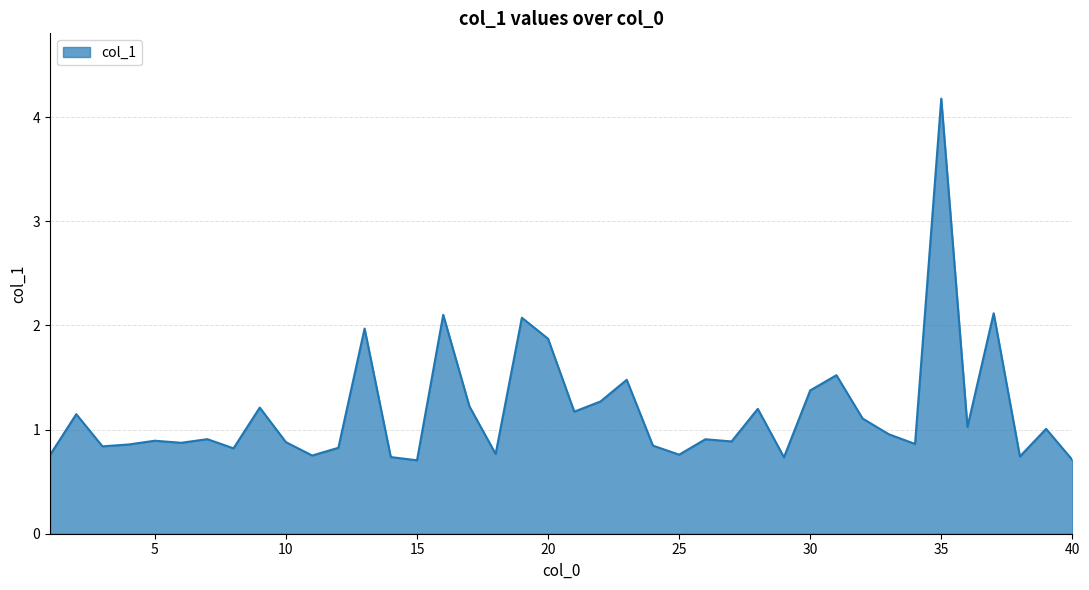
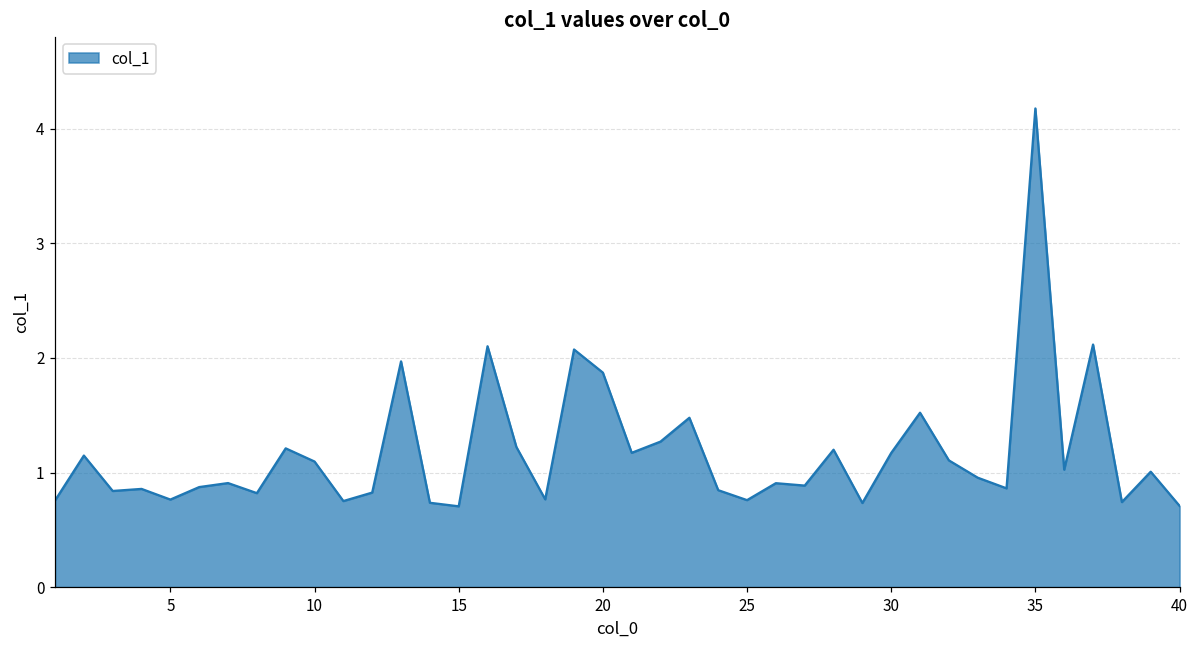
5: 0.89 -> 0.76
10: 0.88 -> 1.10
30: 1.38 -> 1.17
